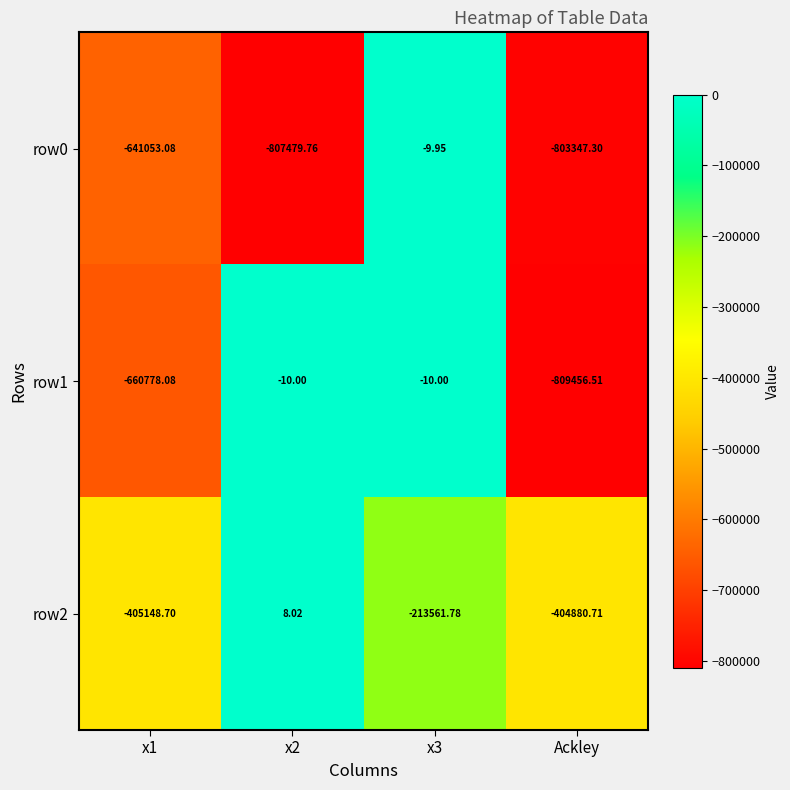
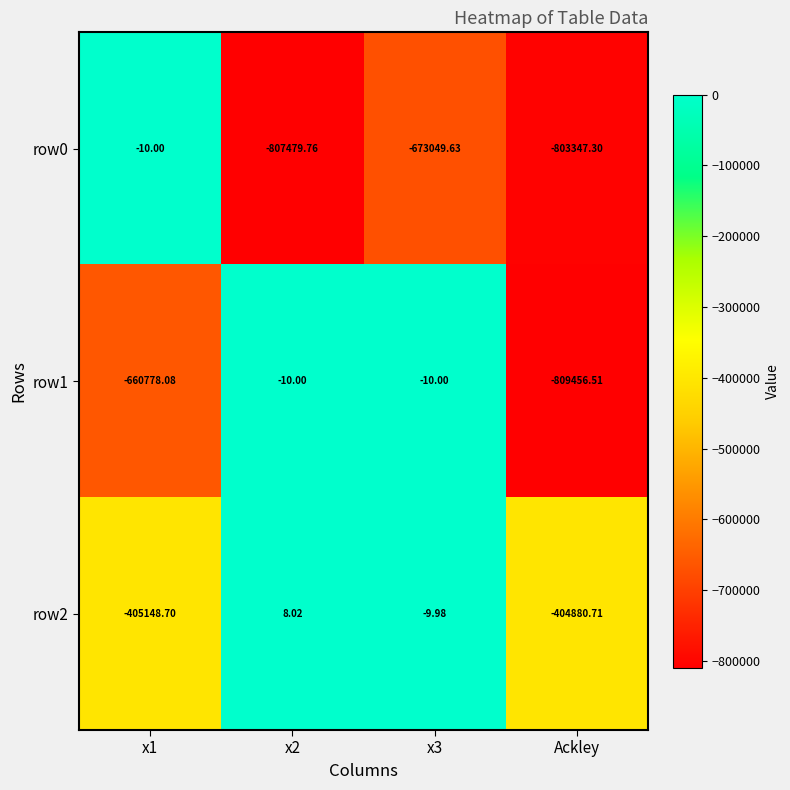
row0, x1: -641053.08 -> -10.00
row0, x3: -9.95 -> -673049.63
row2, x3: -213561.78 -> -9.98
